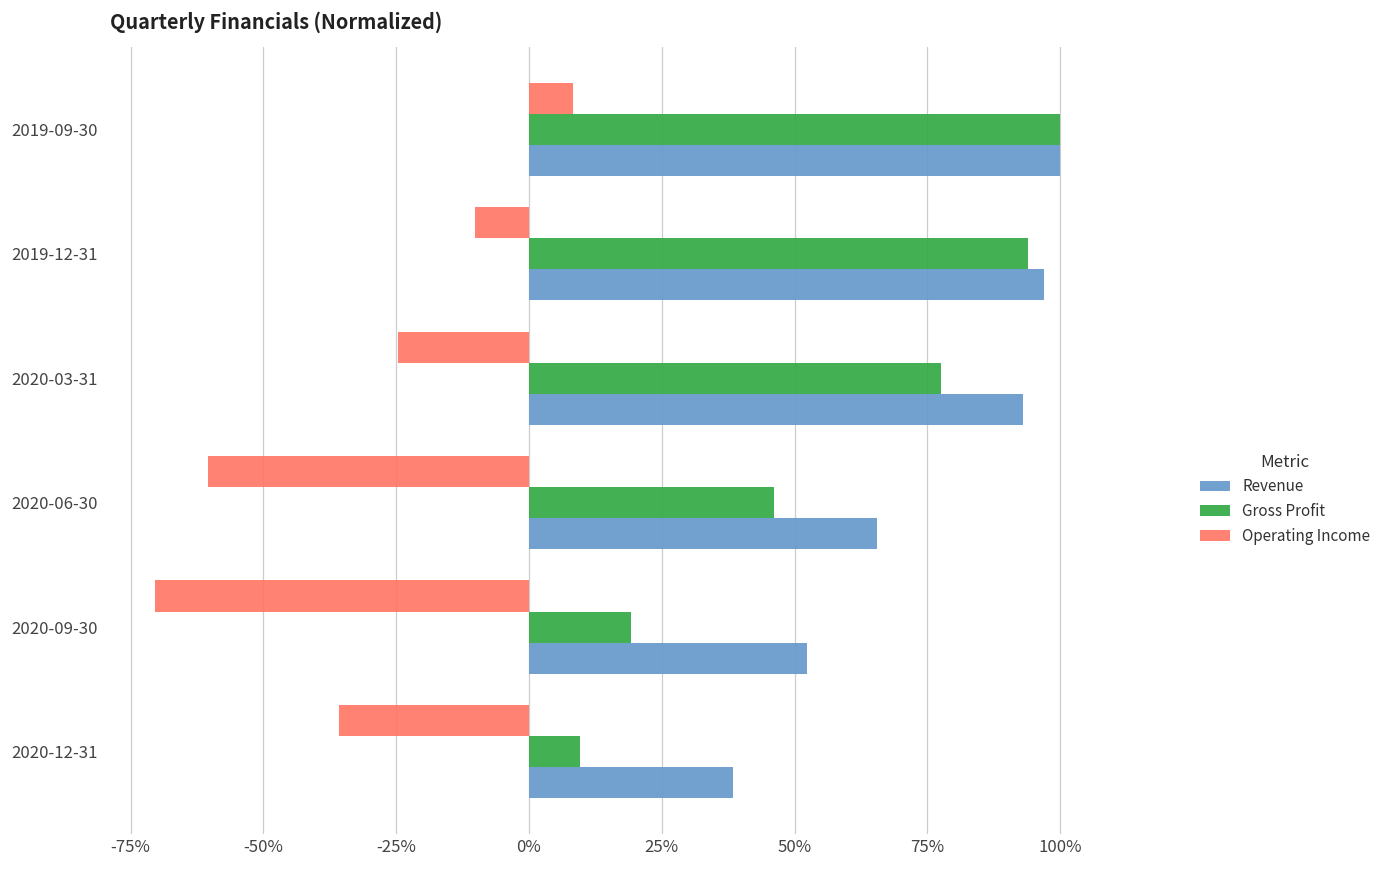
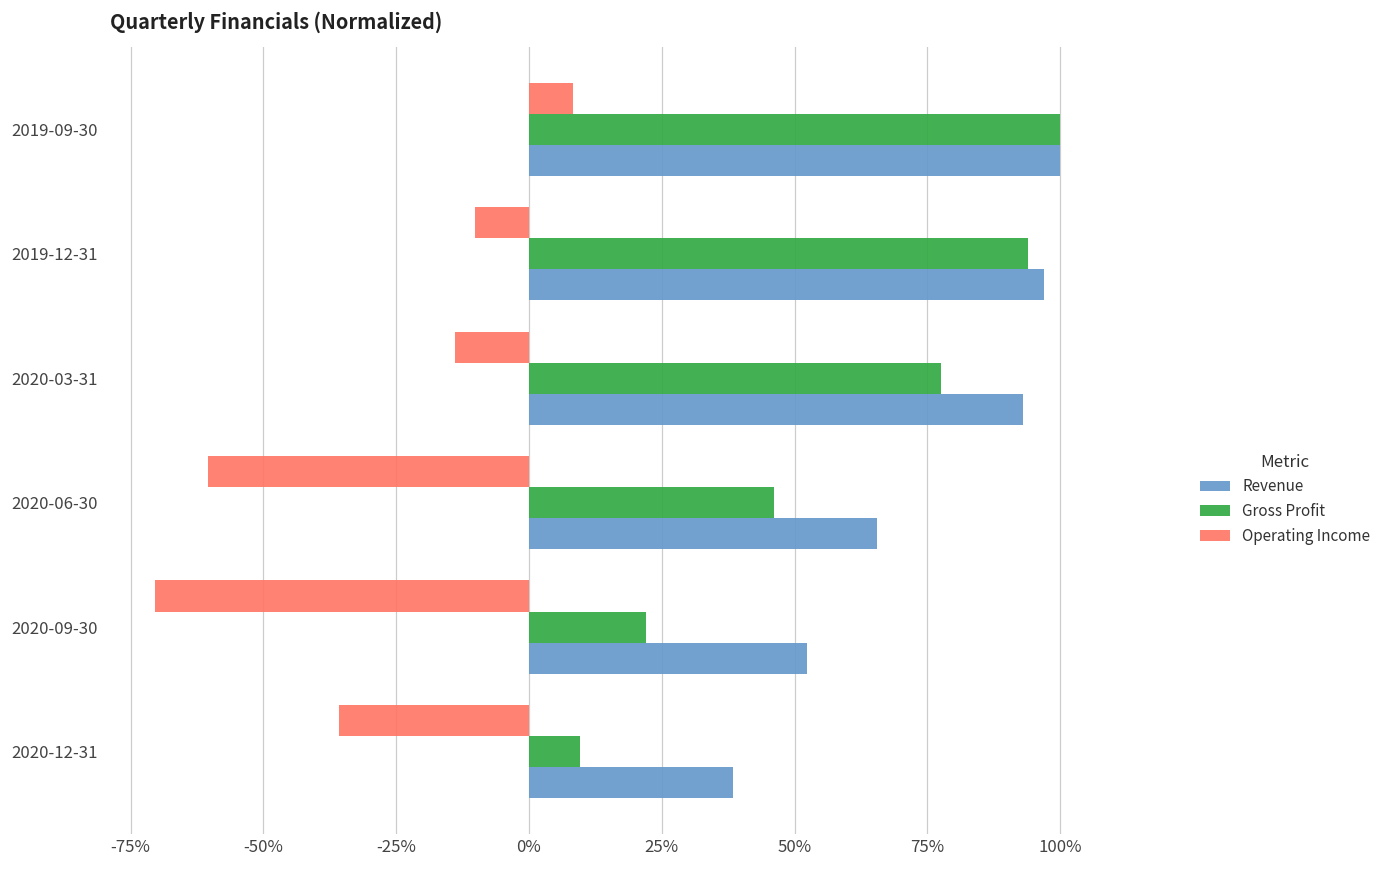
Operating Income, 2020-03-31: -25% -> -14%
Gross Profit, 2020-09-30: 19% -> 22%
